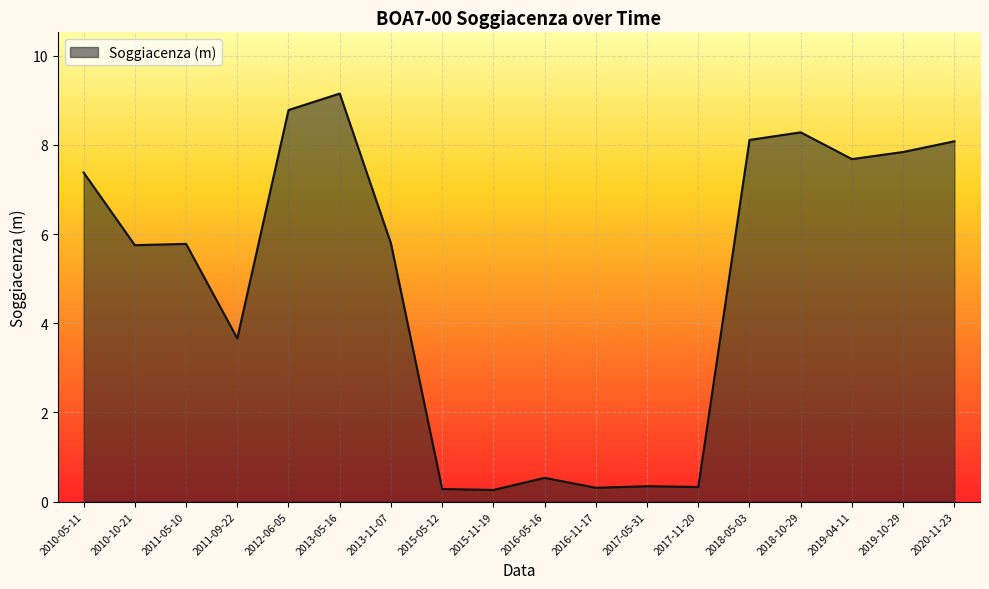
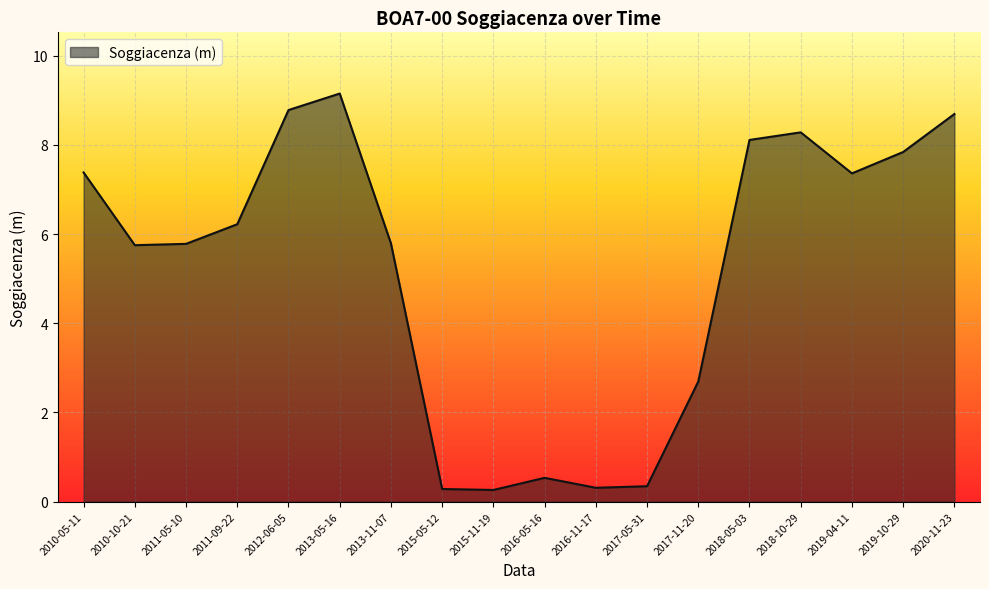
2011-09-22: 3.7 -> 6.2
2017-11-20: 0.3 -> 2.7
2019-04-11: 7.7 -> 7.4
2020-11-23: 8.1 -> 8.7
